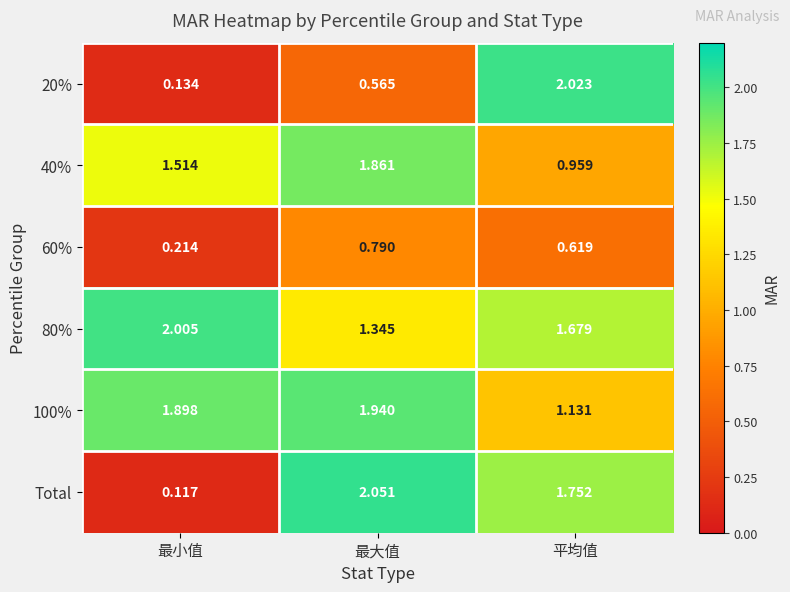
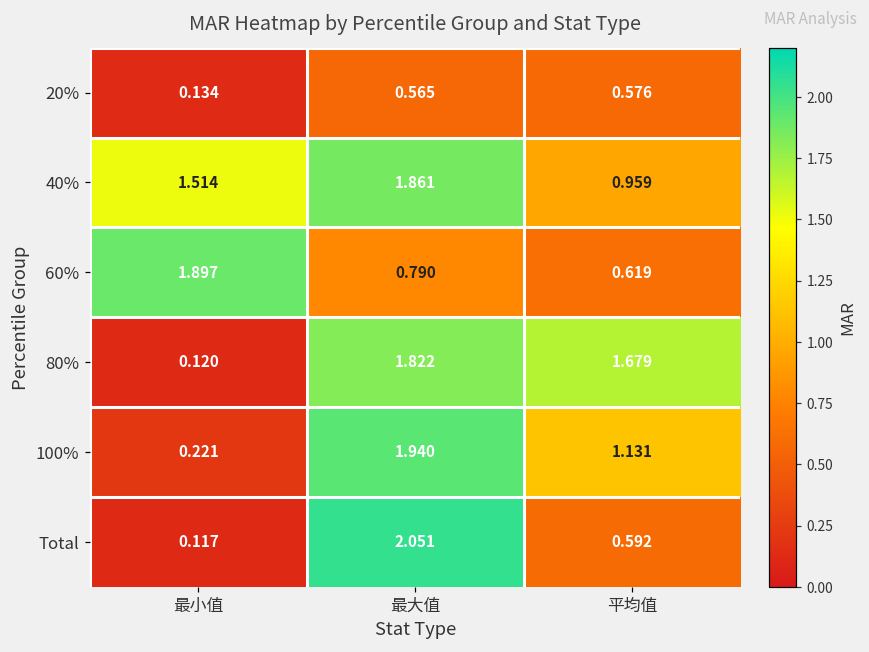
20%, 平均值: 2.023 -> 0.576
60%, 最小值: 0.214 -> 1.897
80%, 最小值: 2.005 -> 0.120
80%, 最大值: 1.345 -> 1.822
100%, 最小值: 1.898 -> 0.221
Total, 平均值: 1.752 -> 0.592
